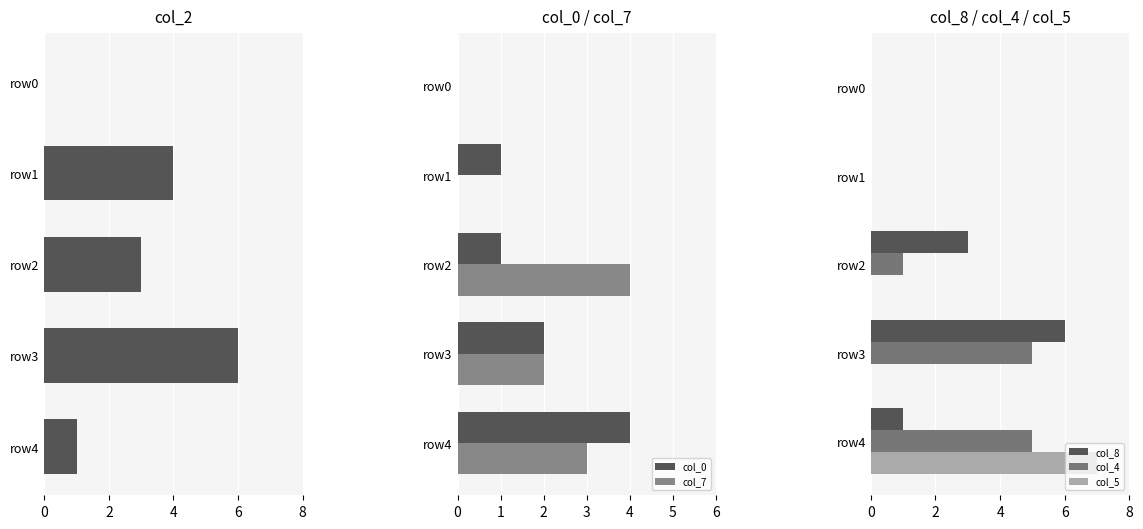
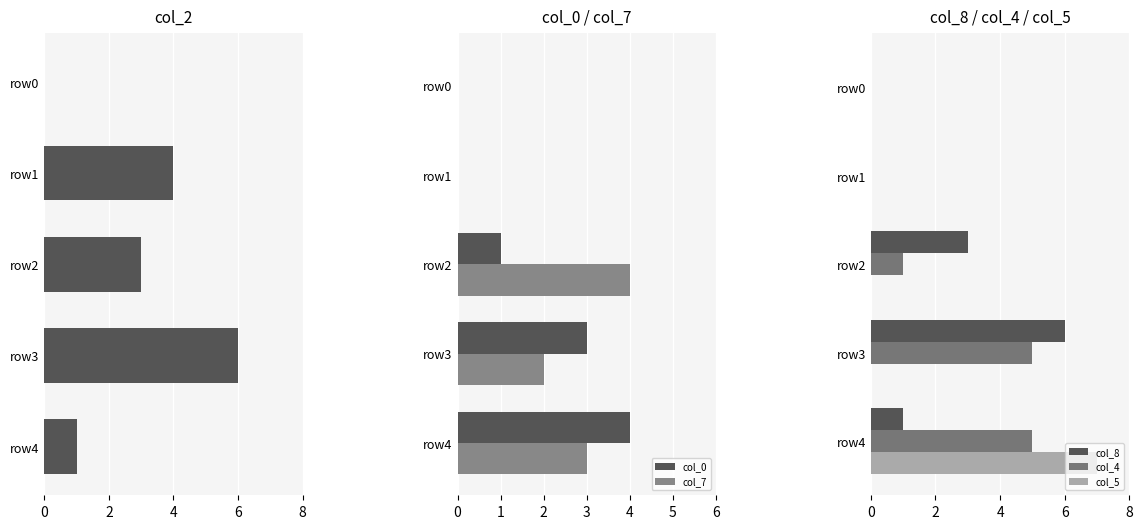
col_0 / col_7, col_0, row1: 1 -> 0
col_0 / col_7, col_0, row3: 2 -> 3
